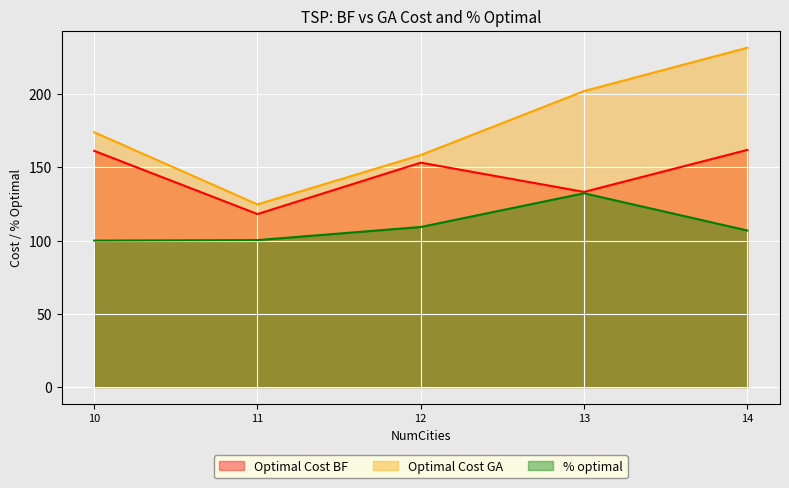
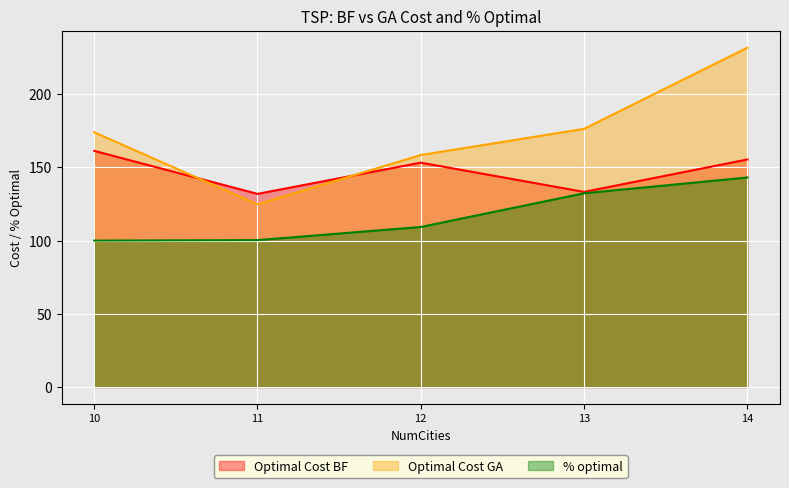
Optimal Cost BF, 11: 118 -> 132
Optimal Cost GA, 13: 202 -> 176
Optimal Cost BF, 14: 162 -> 155
% optimal, 14: 107 -> 143
